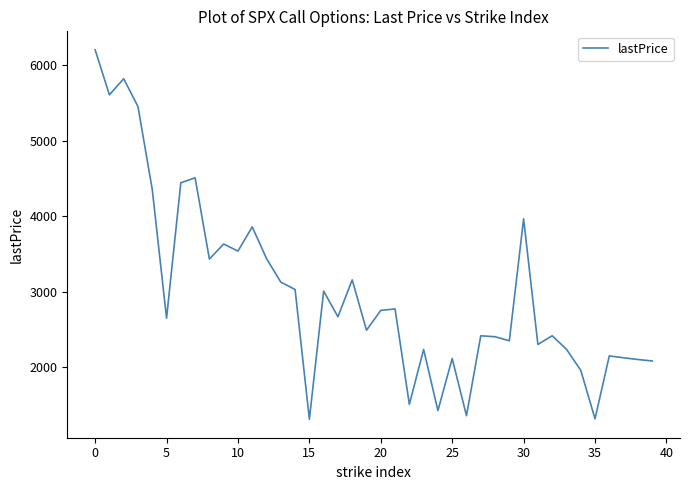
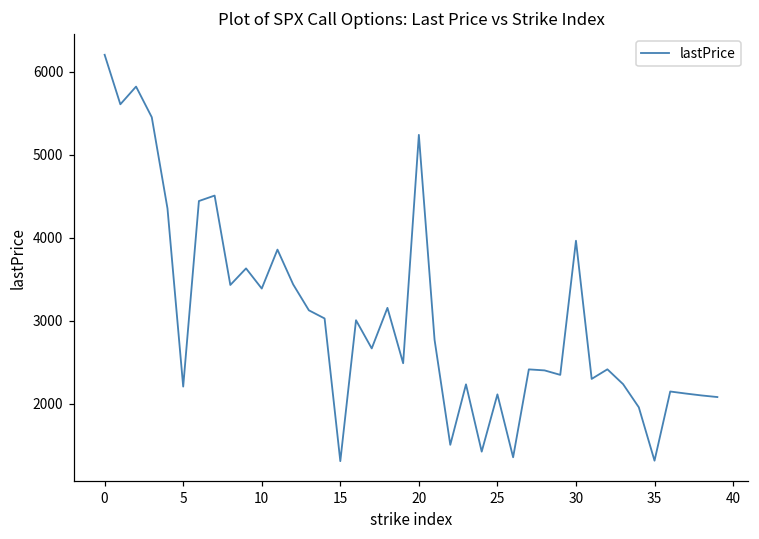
5: 2600 -> 2200
10: 3500 -> 3400
20: 2800 -> 5200
